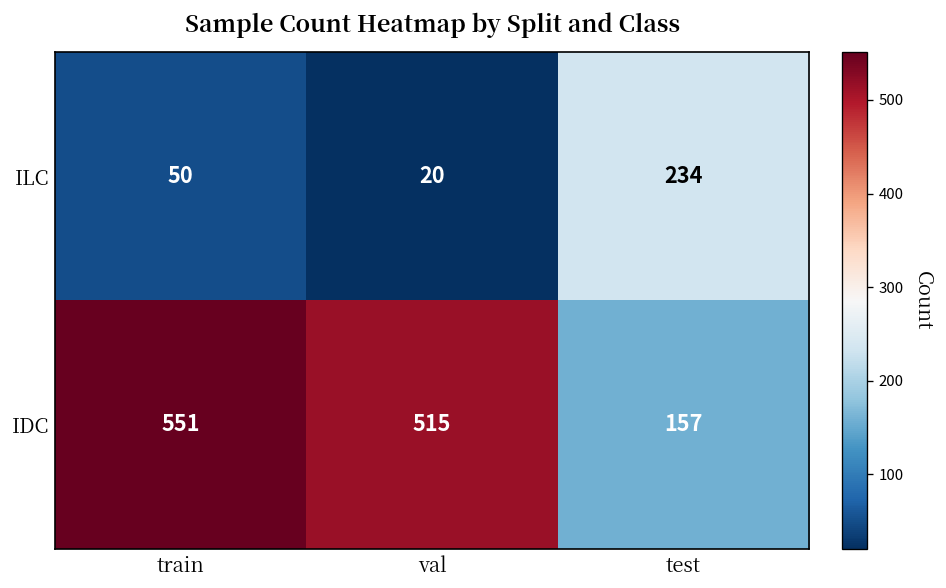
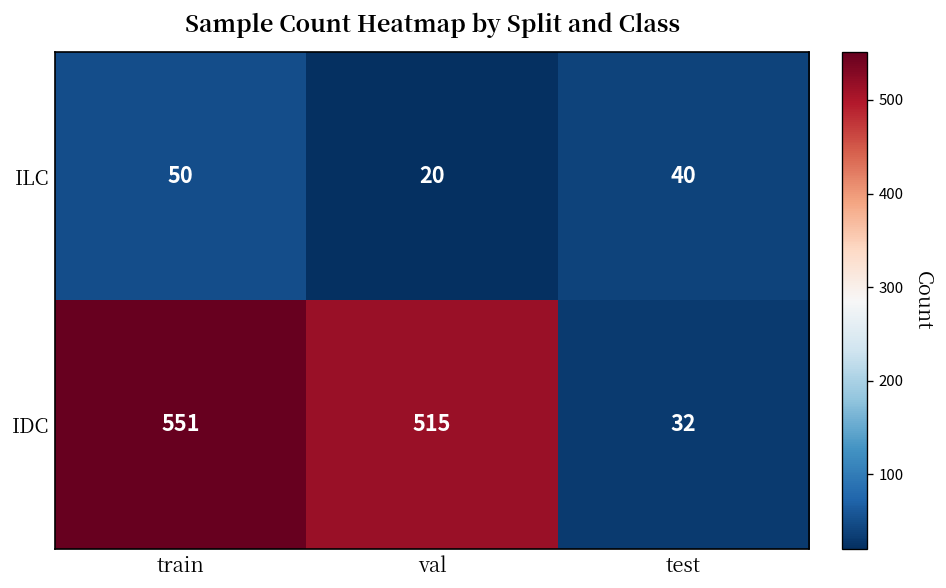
ILC, test: 234 -> 40
IDC, test: 157 -> 32
